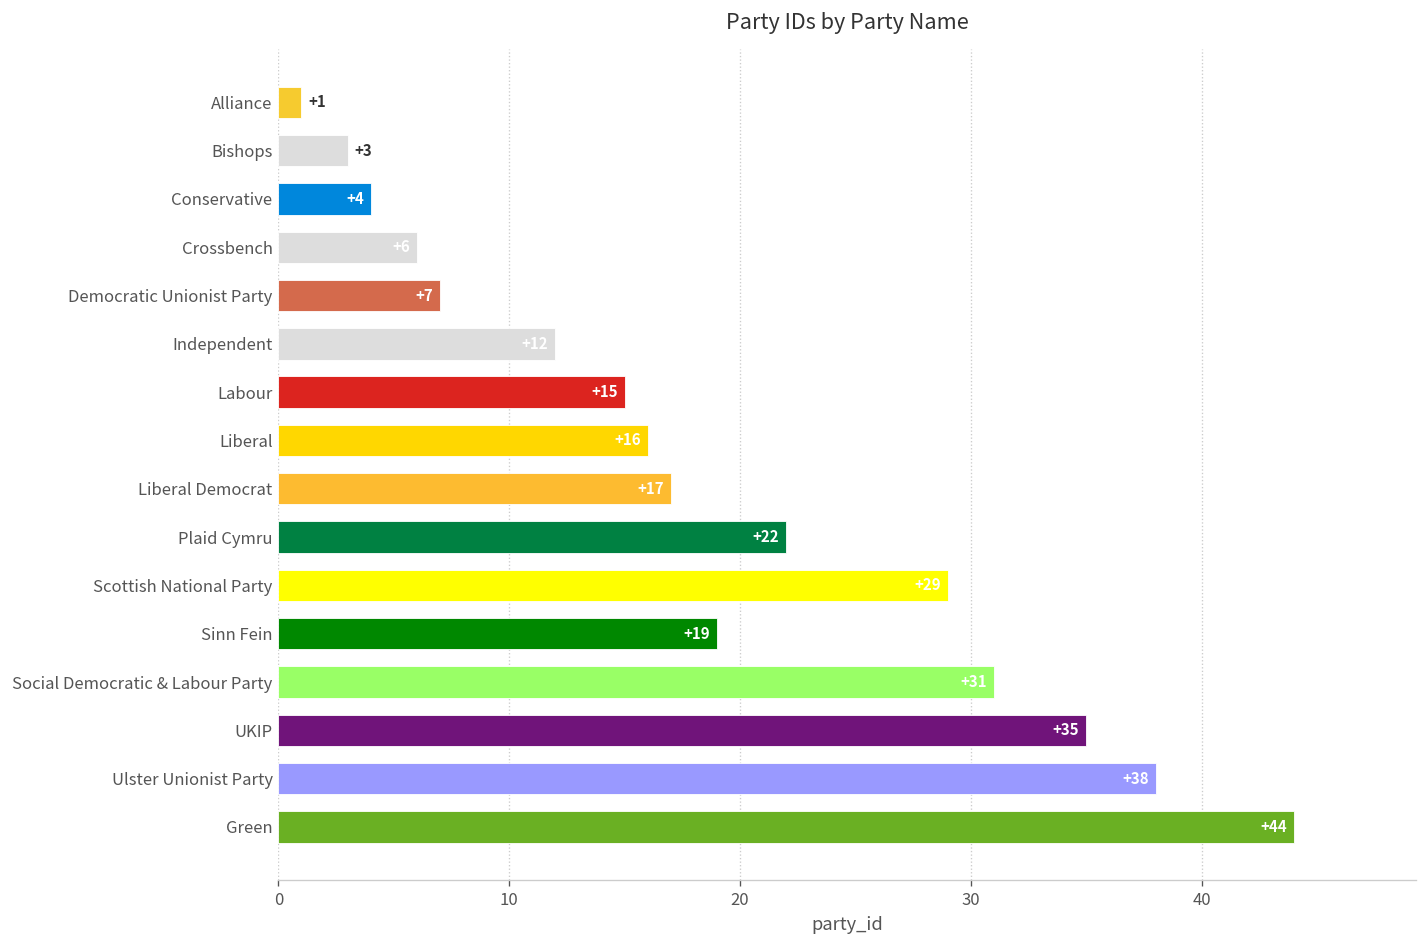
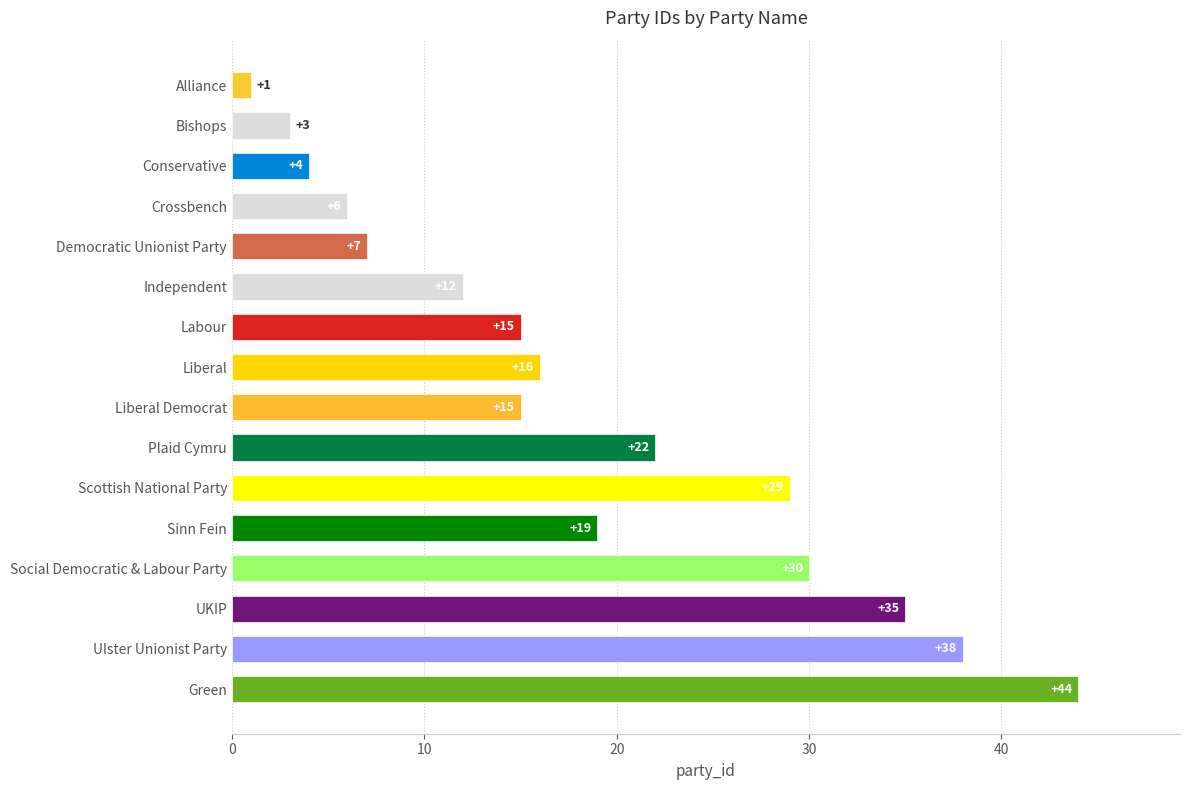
Liberal Democrat: +17 -> +15
Social Democratic & Labour Party: +31 -> +30
